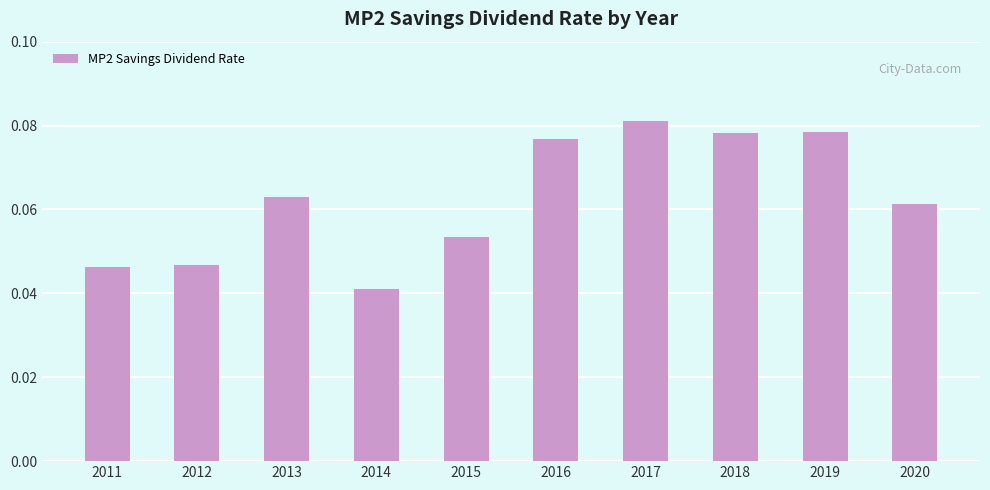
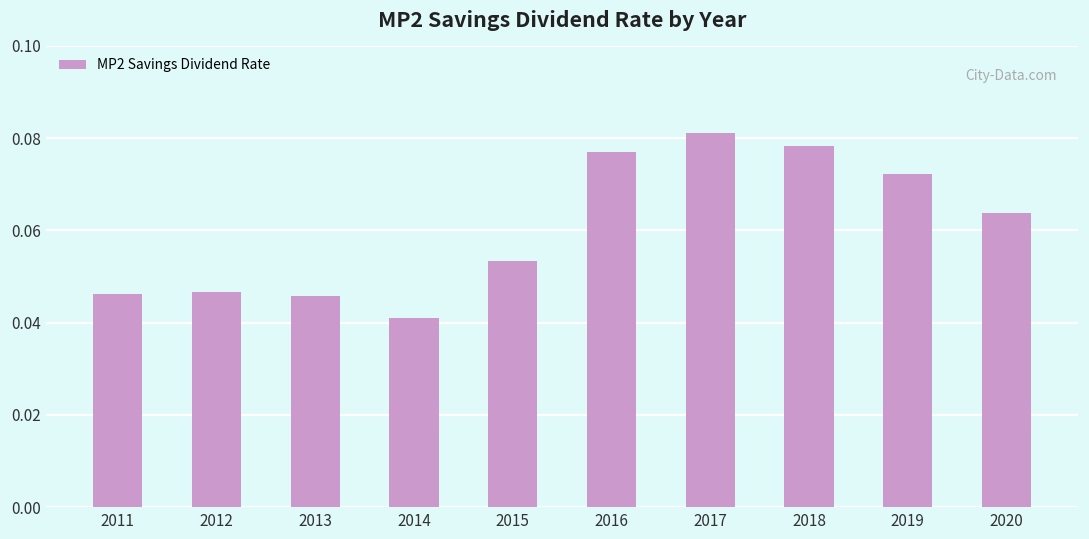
2013: 0.063 -> 0.046
2019: 0.078 -> 0.072
2020: 0.061 -> 0.064
